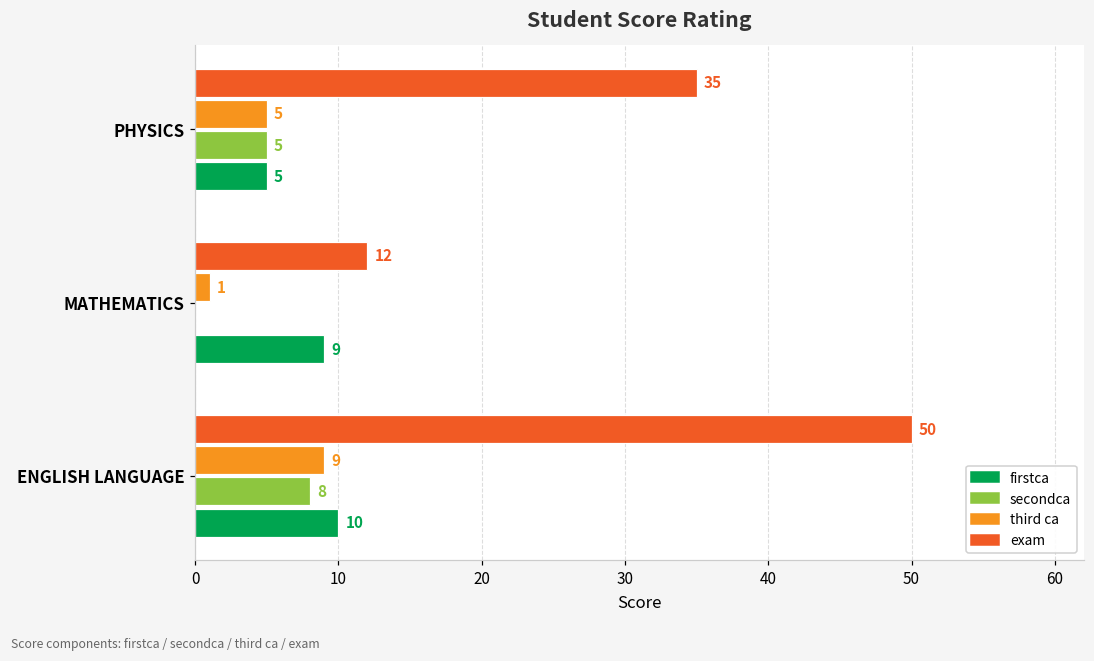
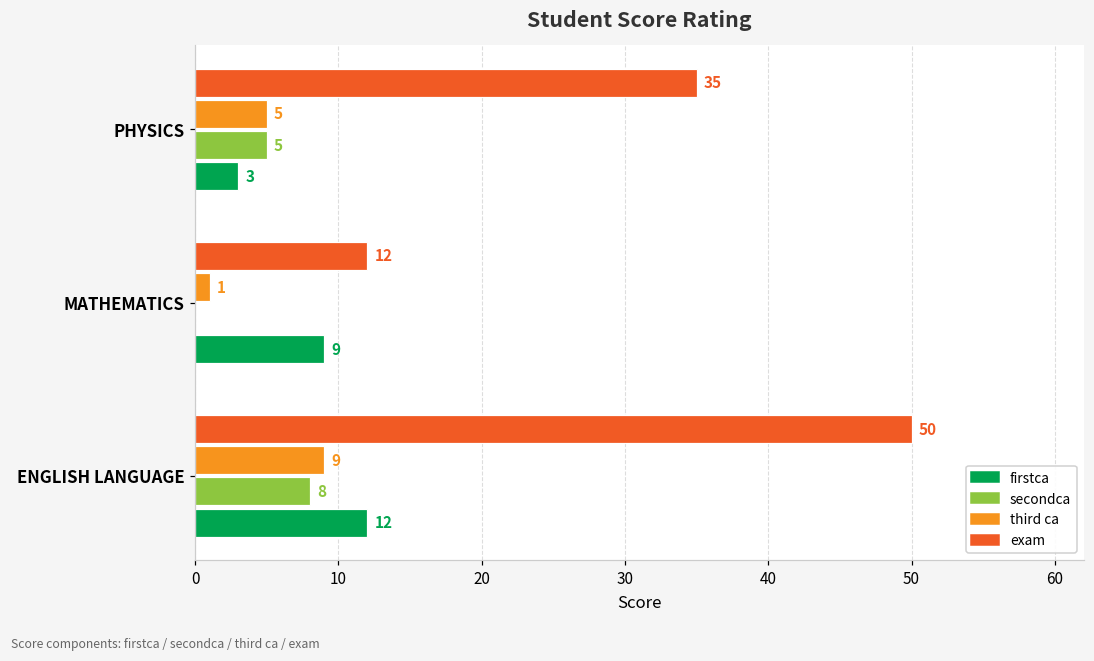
firstca, PHYSICS: 5 -> 3
firstca, ENGLISH LANGUAGE: 10 -> 12
